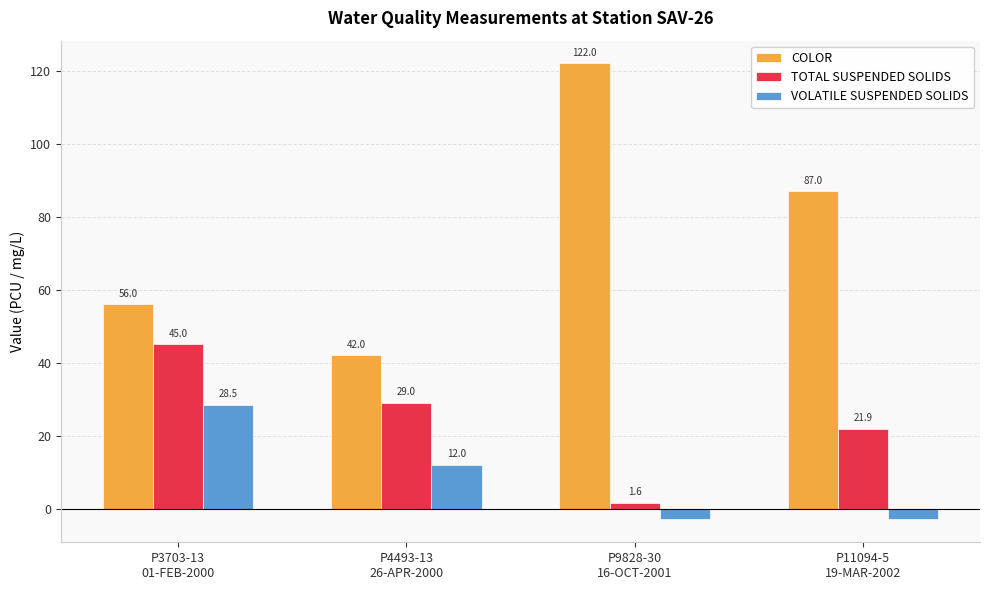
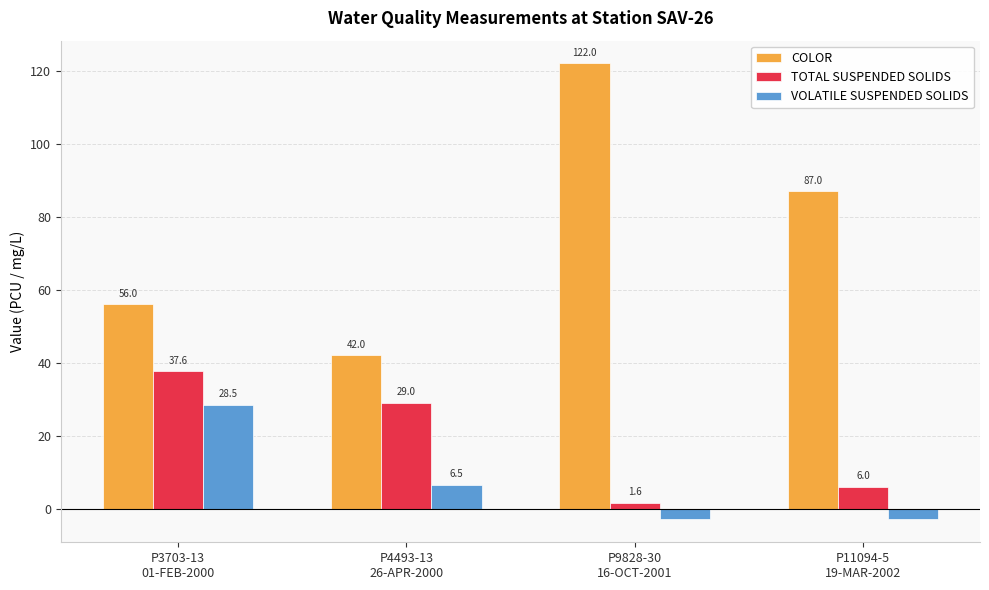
TOTAL SUSPENDED SOLIDS, P3703-13 01-FEB-2000: 45.0 -> 37.6
VOLATILE SUSPENDED SOLIDS, P4493-13 26-APR-2000: 12.0 -> 6.5
TOTAL SUSPENDED SOLIDS, P11094-5 19-MAR-2002: 21.9 -> 6.0
